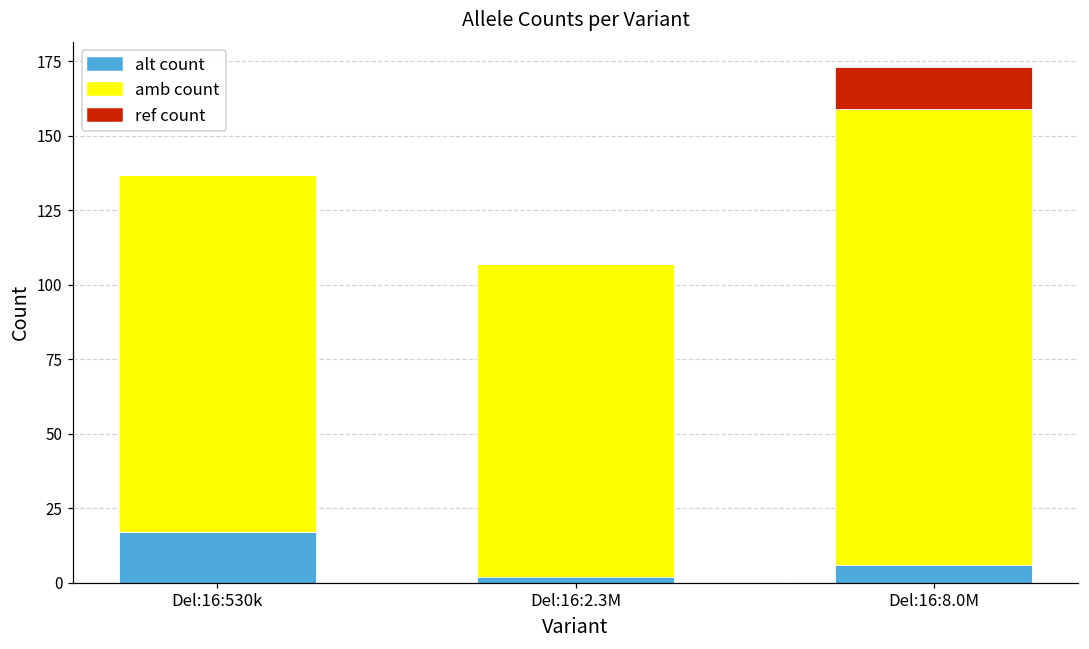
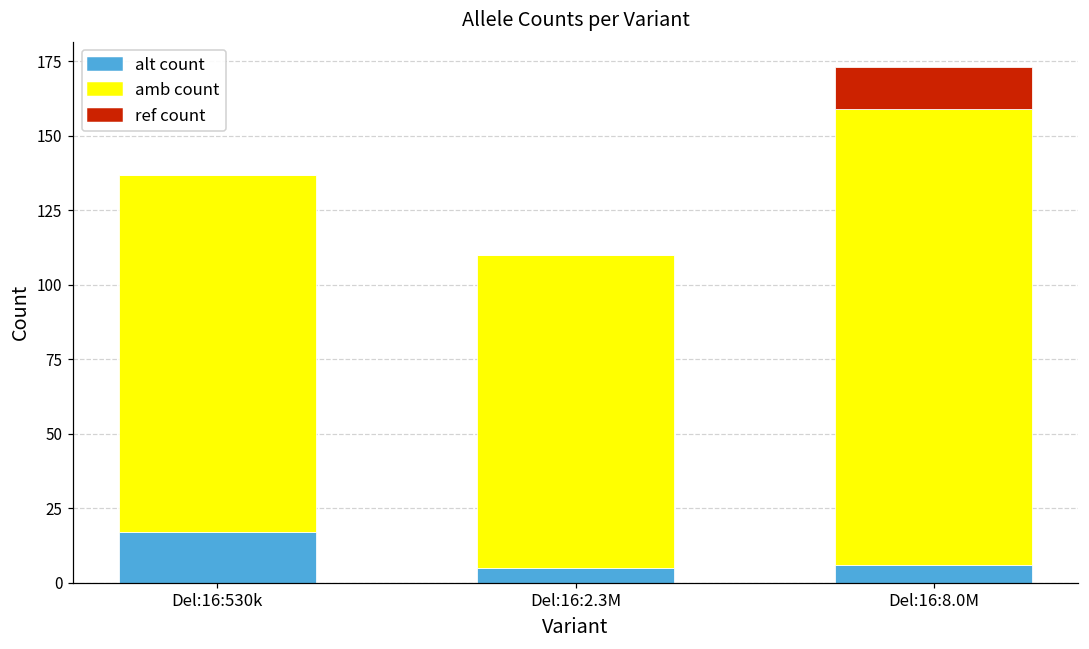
alt count, Del:16:2.3M: 2 -> 5
